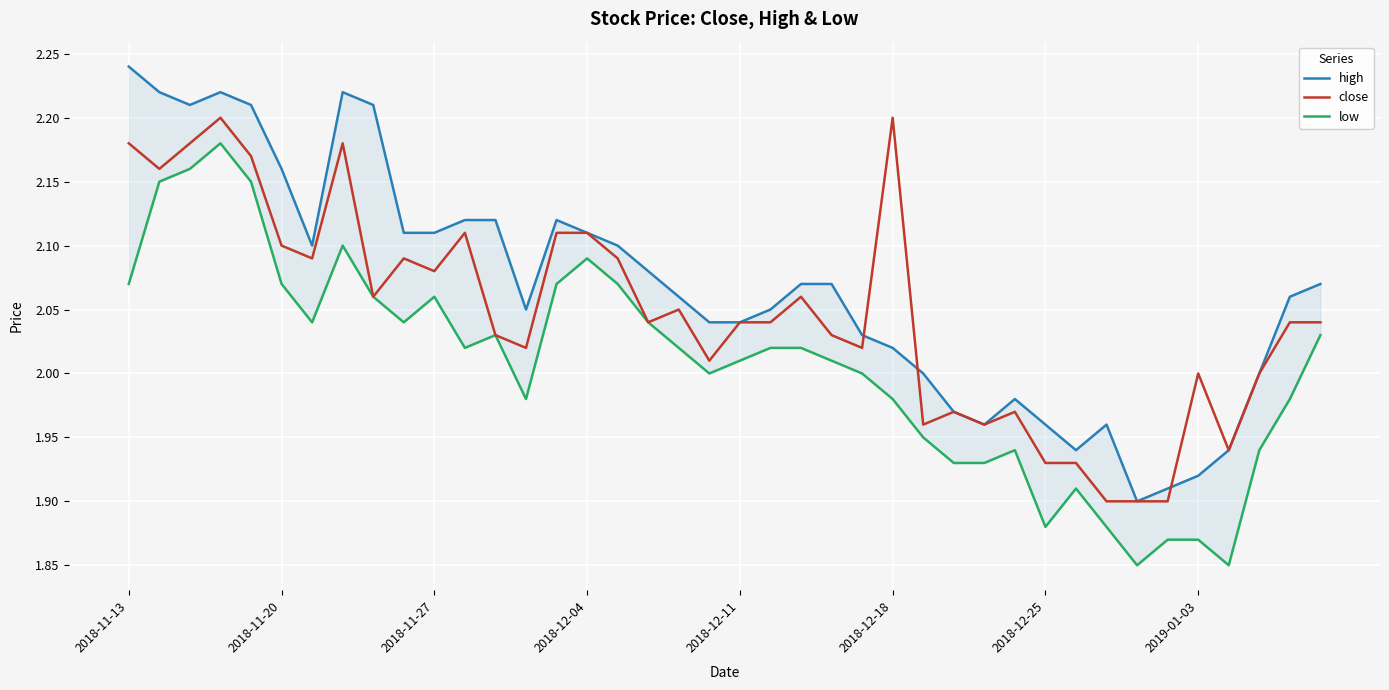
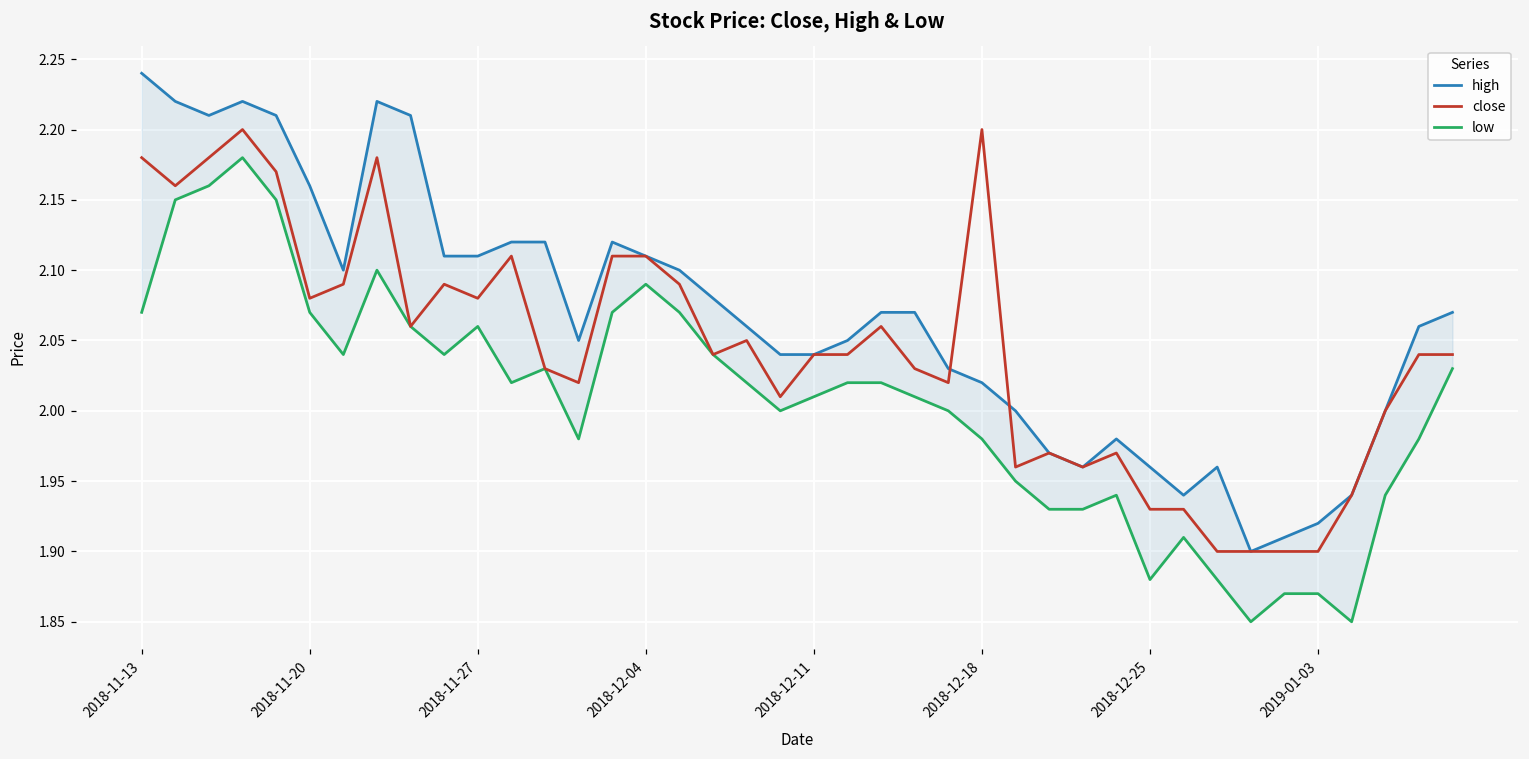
close, 2018-11-20: 2.10 -> 2.08
close, 2019-01-03: 2.0 -> 1.9
